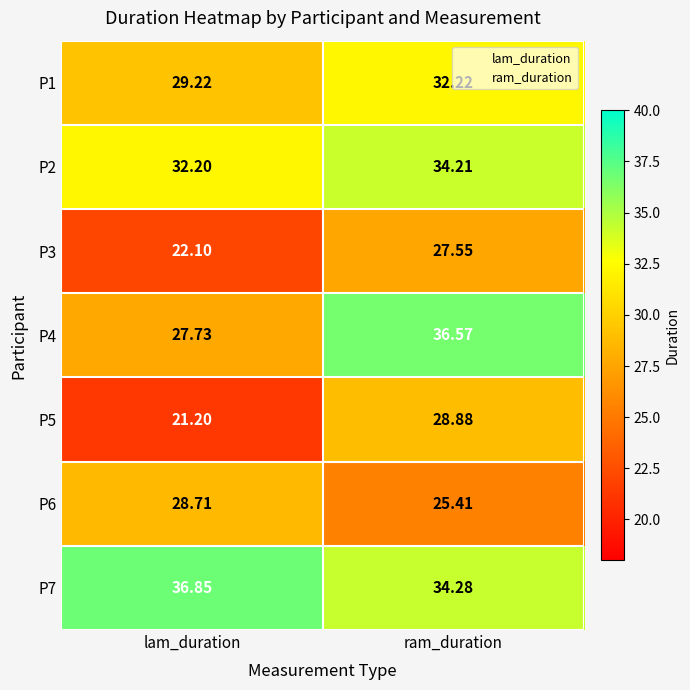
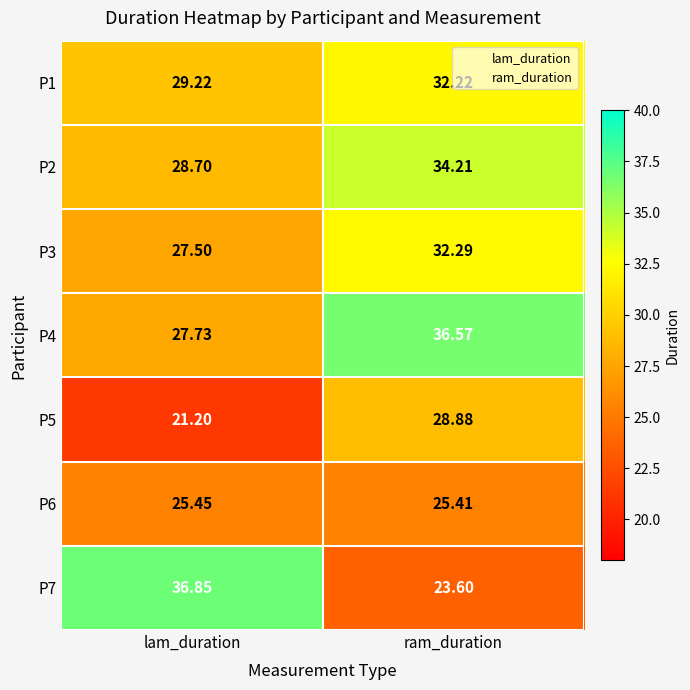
P2, lam_duration: 32.20 -> 28.70
P3, lam_duration: 22.10 -> 27.50
P3, ram_duration: 27.55 -> 32.29
P6, lam_duration: 28.71 -> 25.45
P7, ram_duration: 34.28 -> 23.60
